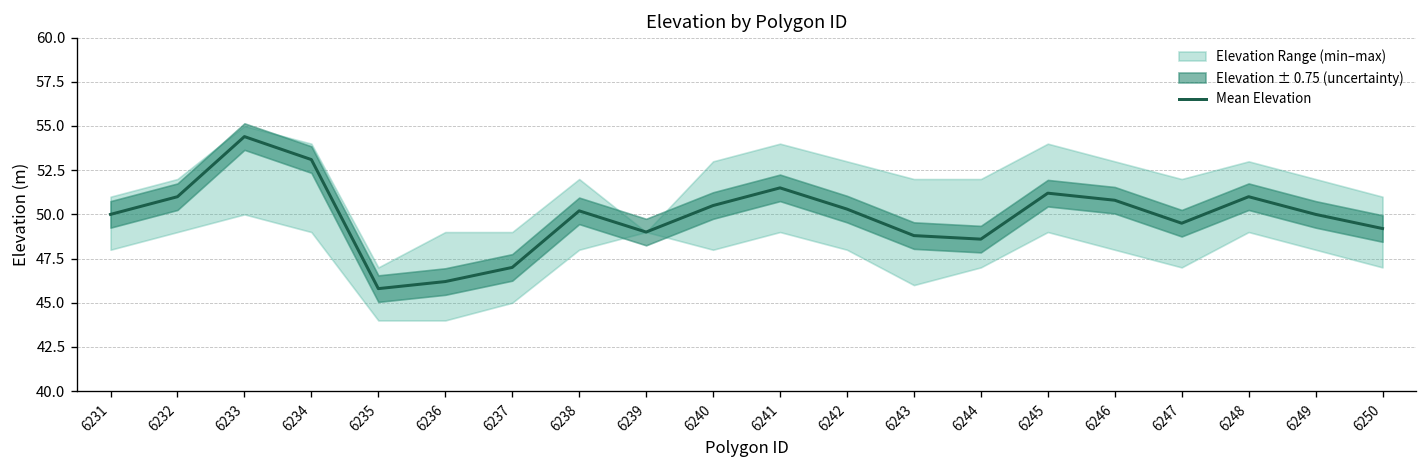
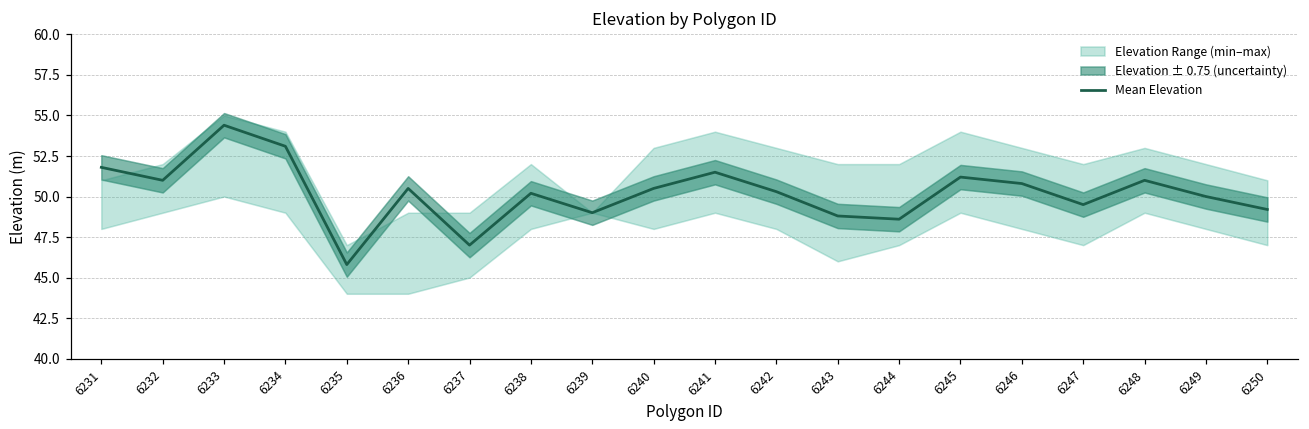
Mean Elevation, 6231: 50.0 -> 51.8
Mean Elevation, 6236: 46.2 -> 50.5
